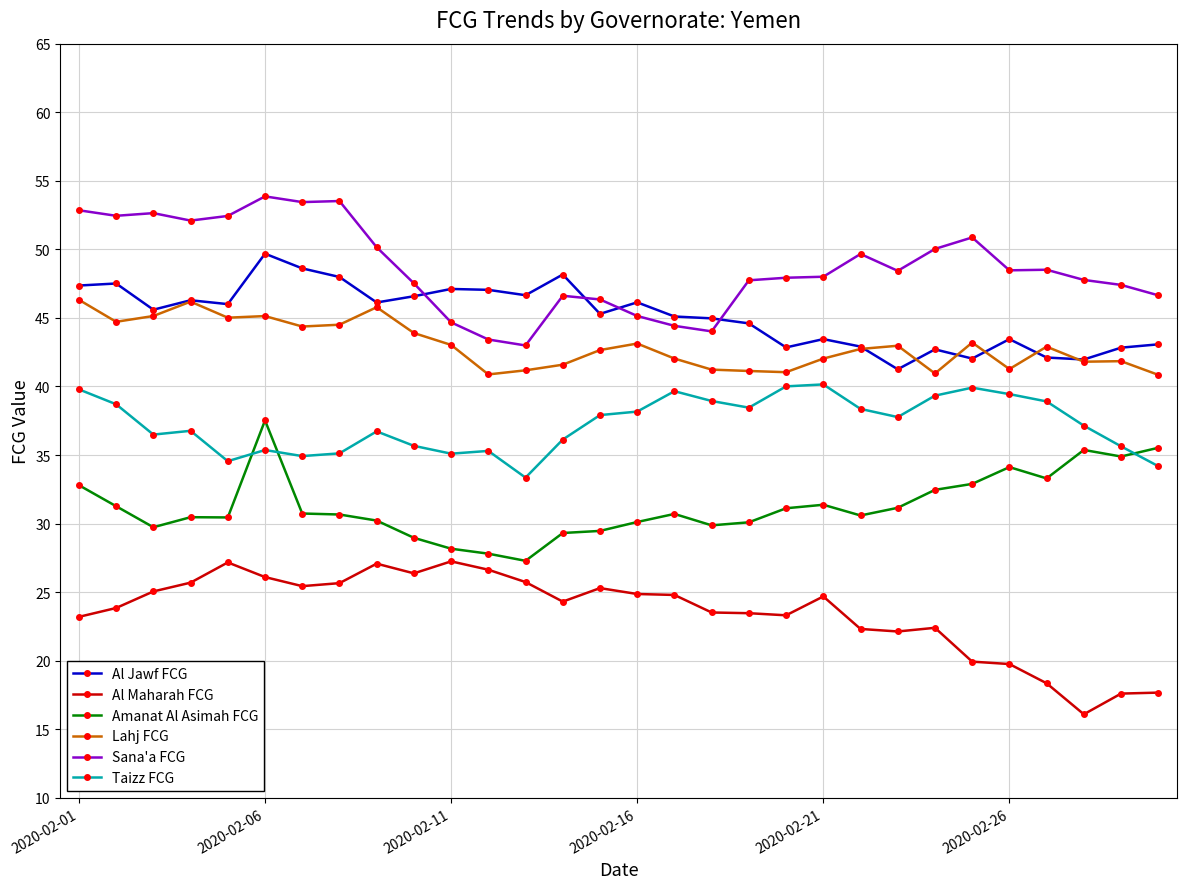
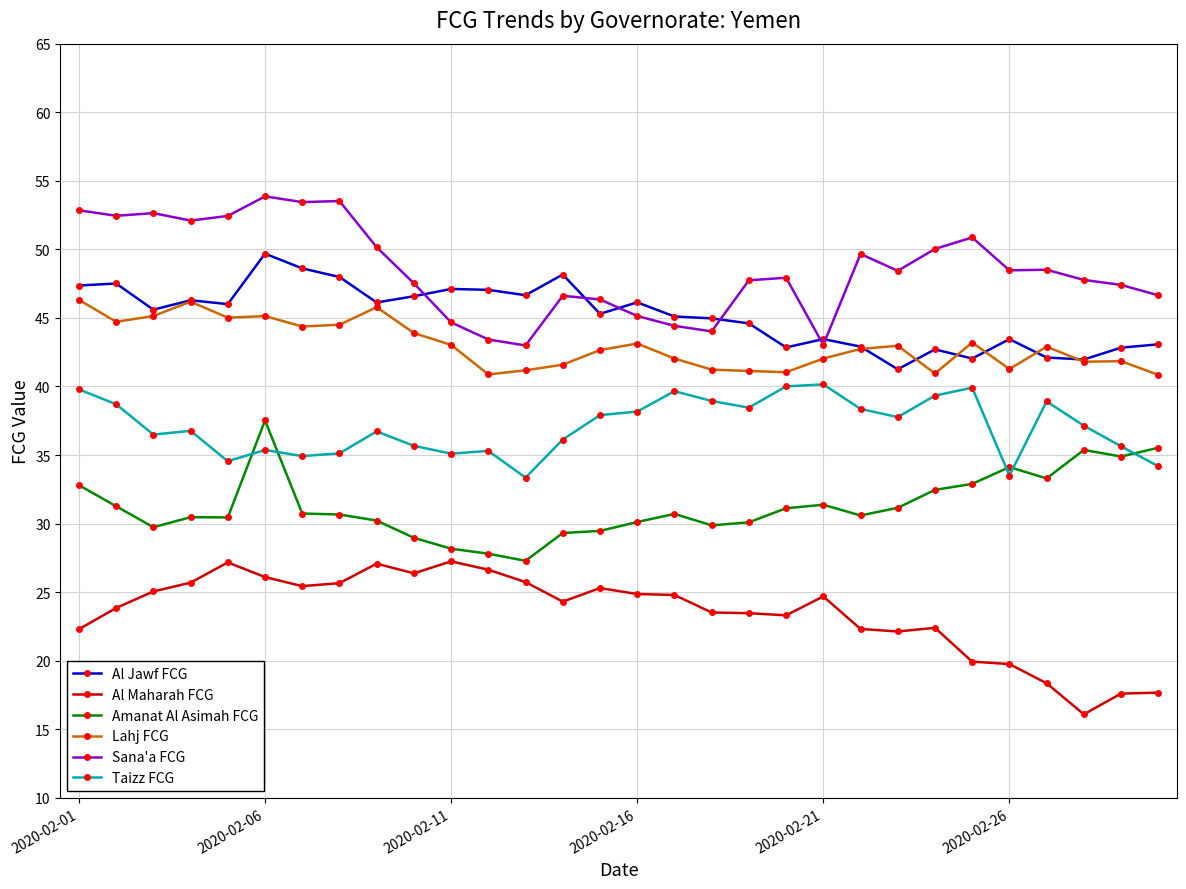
Al Maharah FCG, 2020-02-01: 23.2 -> 22.3
Sana'a FCG, 2020-02-21: 48.0 -> 43.0
Taizz FCG, 2020-02-26: 39.4 -> 33.5
